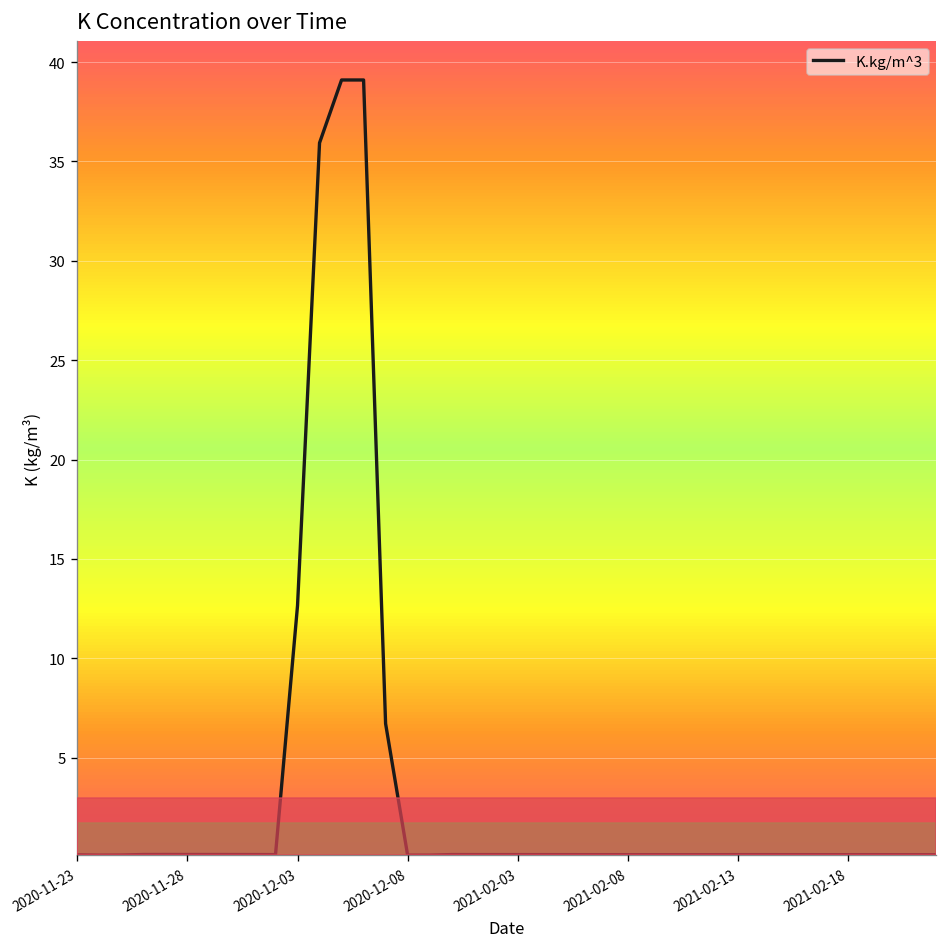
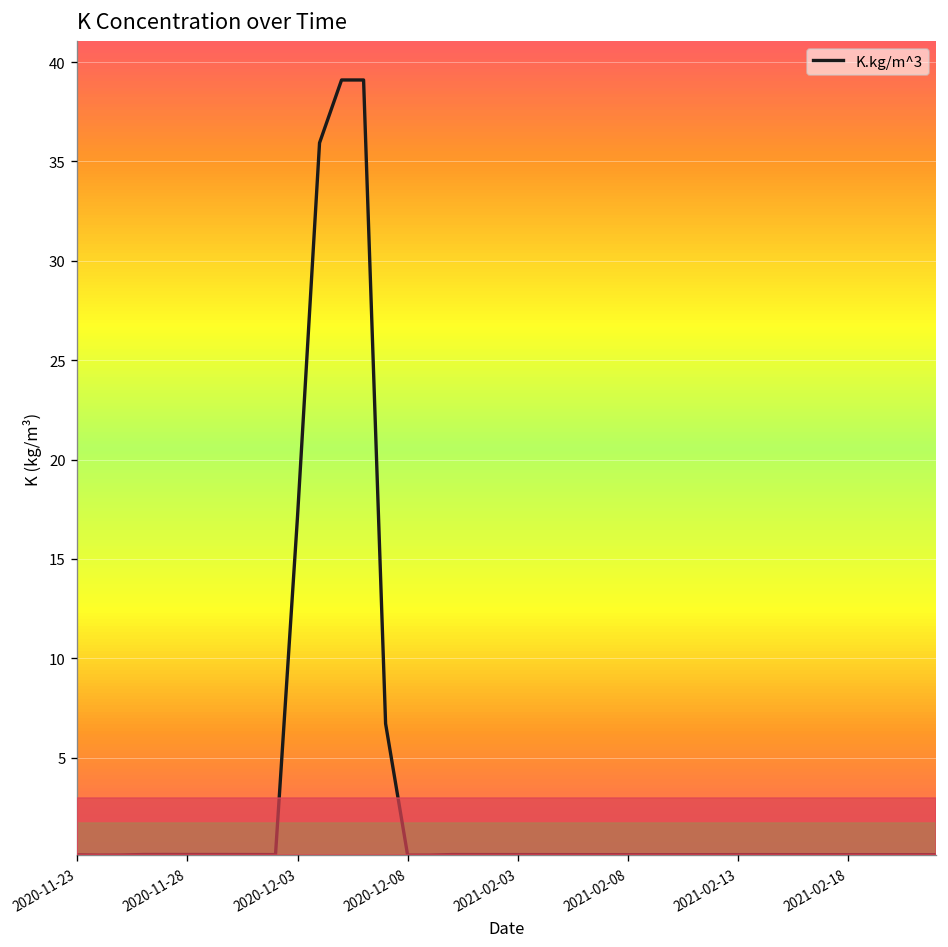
2020-12-03: 12.6 -> 17.1
